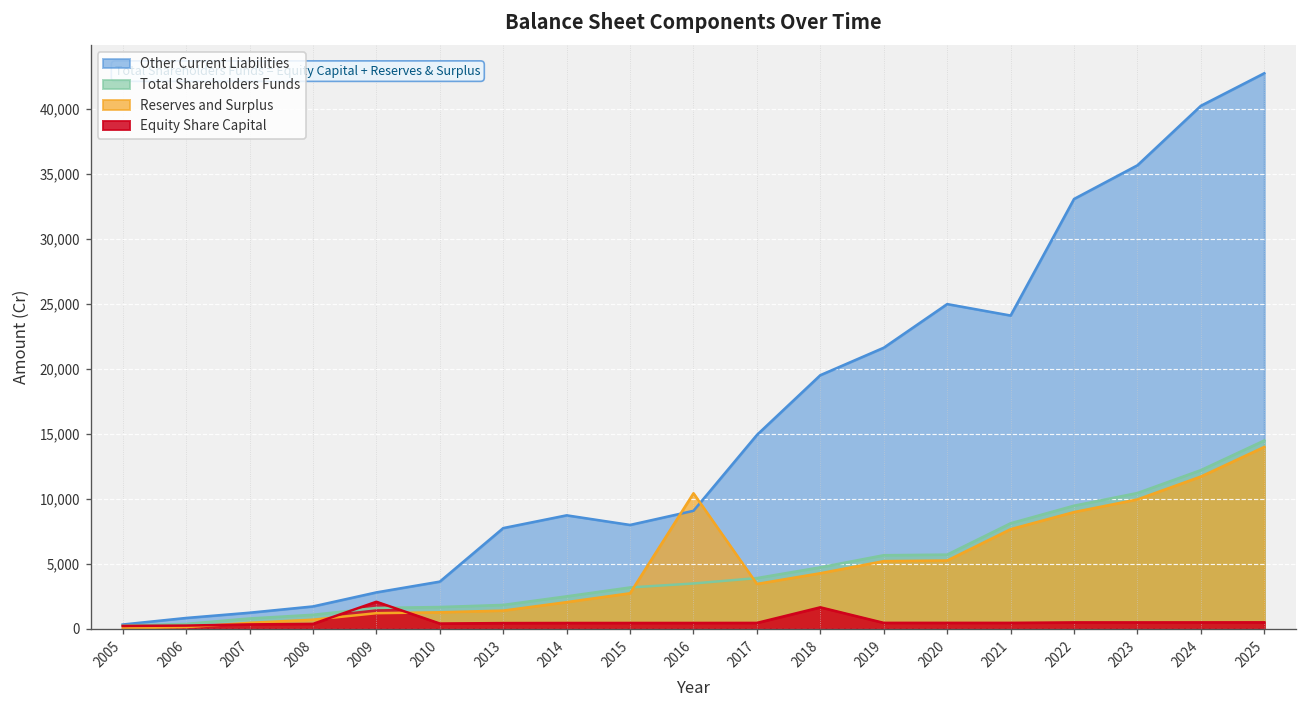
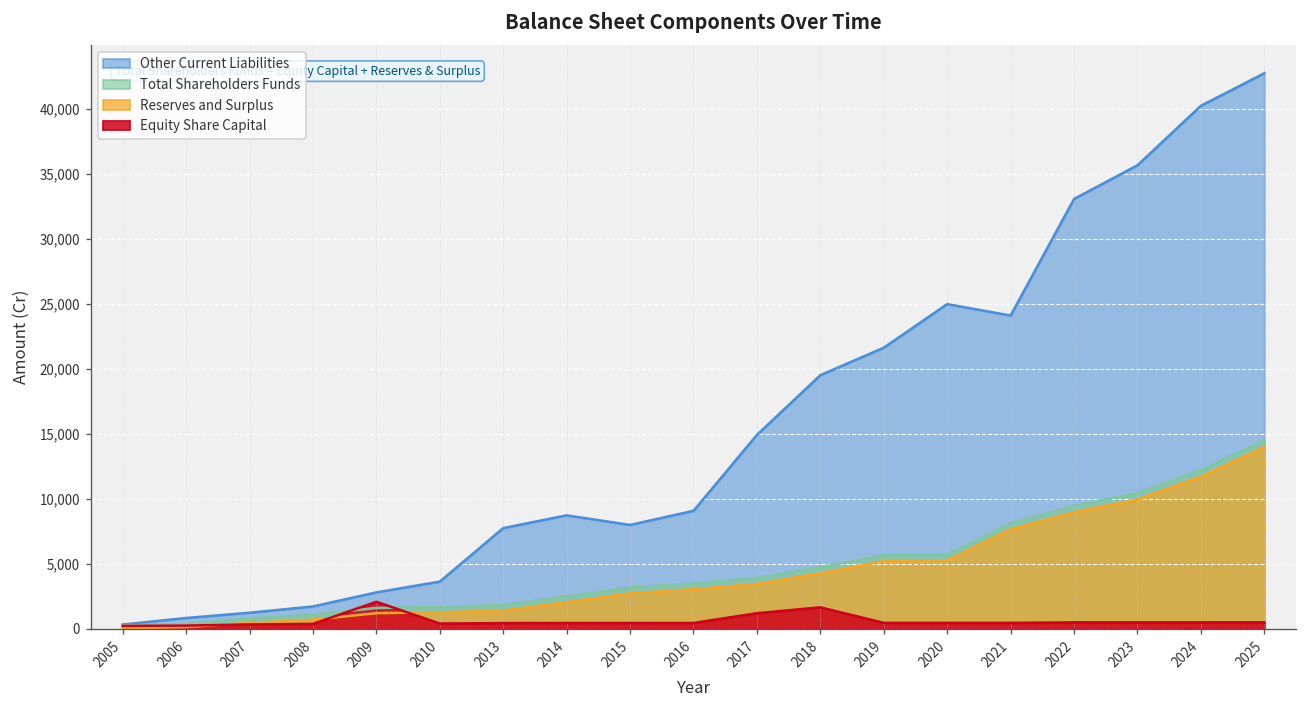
Reserves and Surplus, 2016: 10,400 -> 3,000
Equity Share Capital, 2017: 500 -> 1,200
